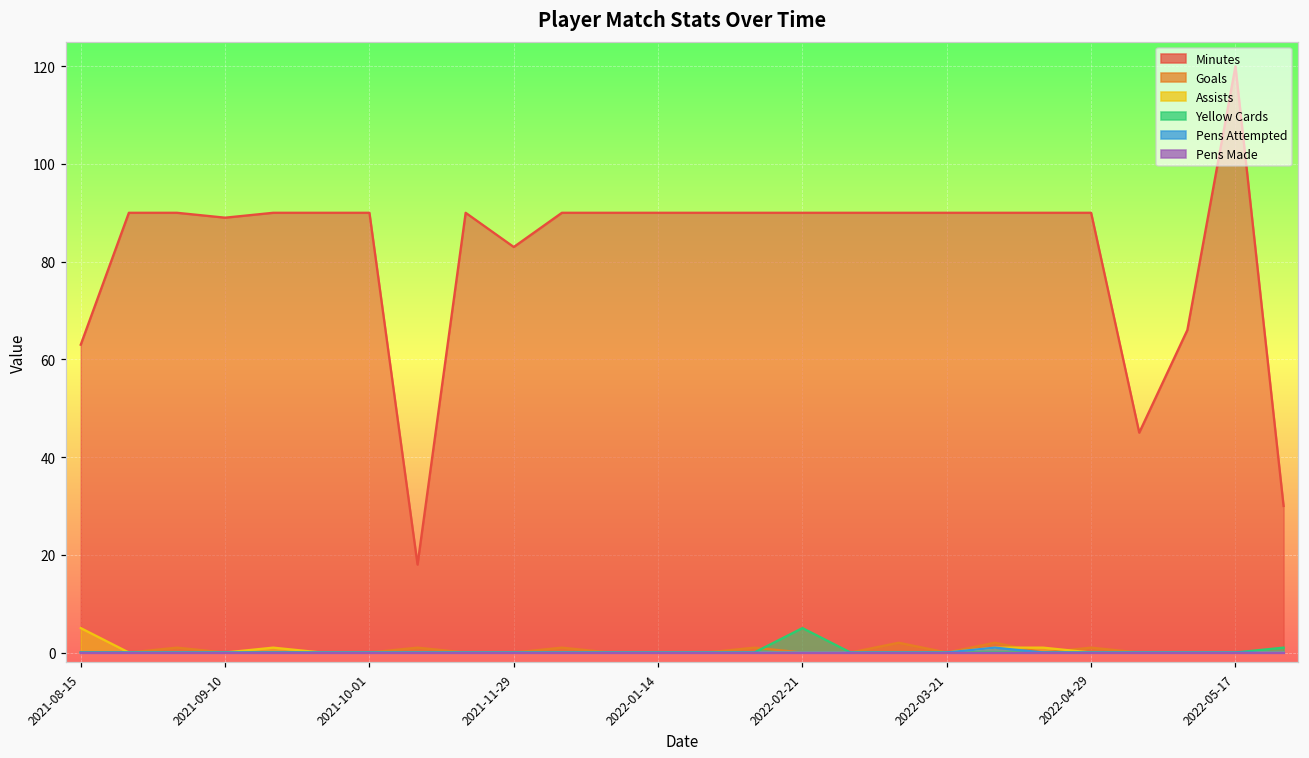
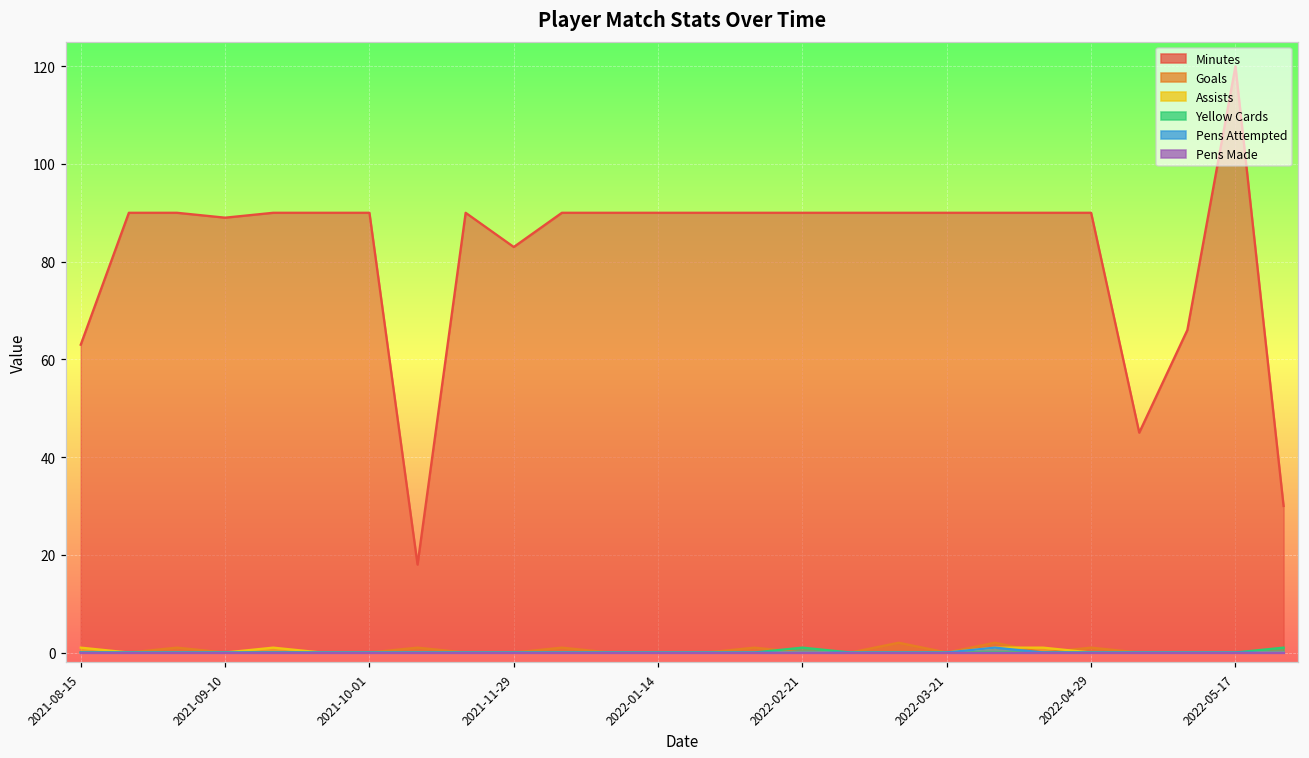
Assists, 2021-08-15: 5 -> 1
Yellow Cards, 2022-02-21: 5 -> 1
